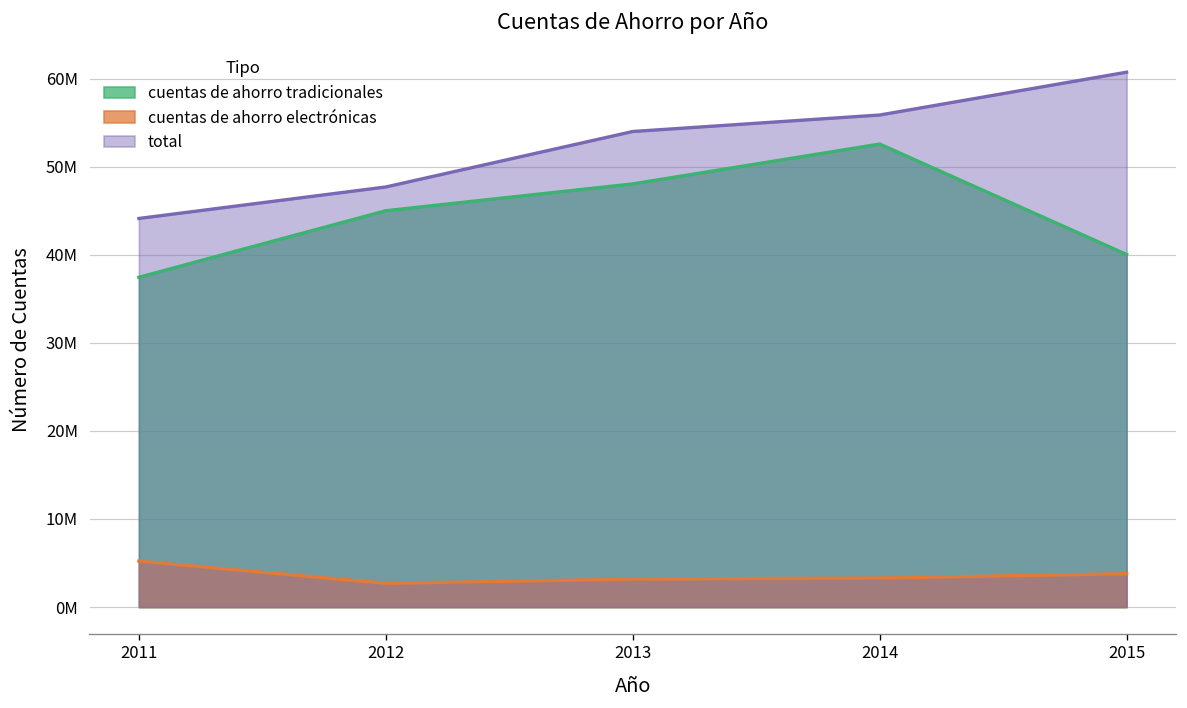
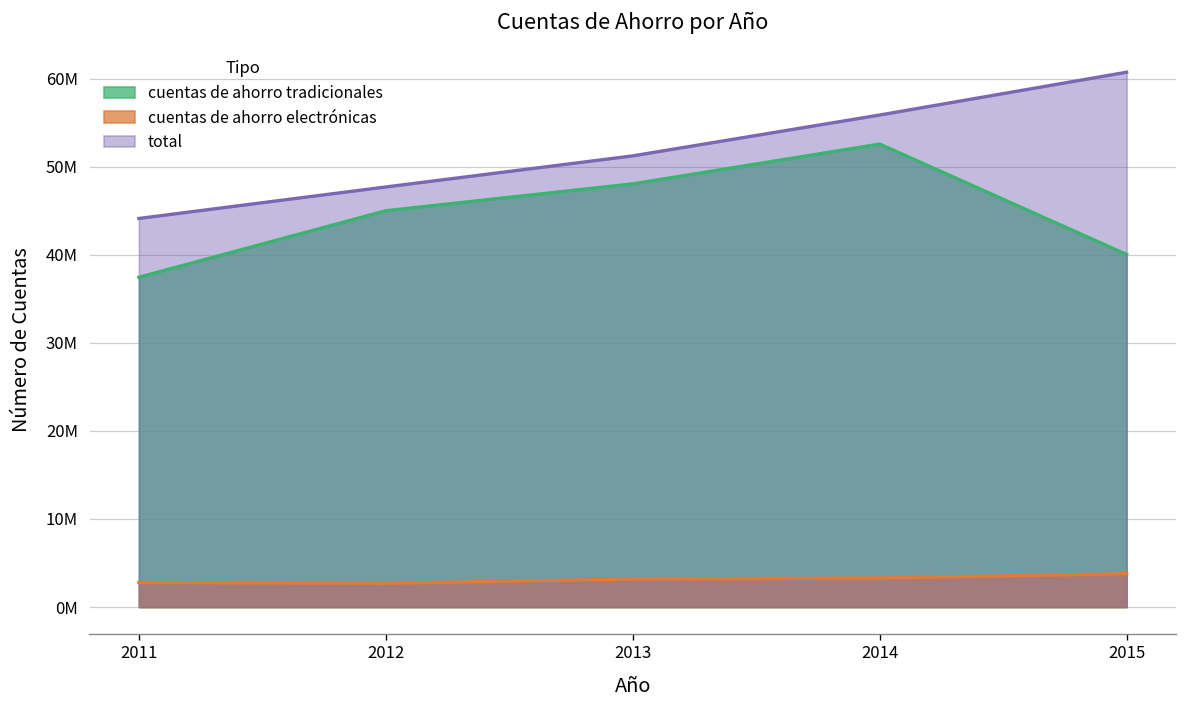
cuentas de ahorro electrónicas, 2011: 5000000 -> 3000000
total, 2013: 54000000 -> 51000000
